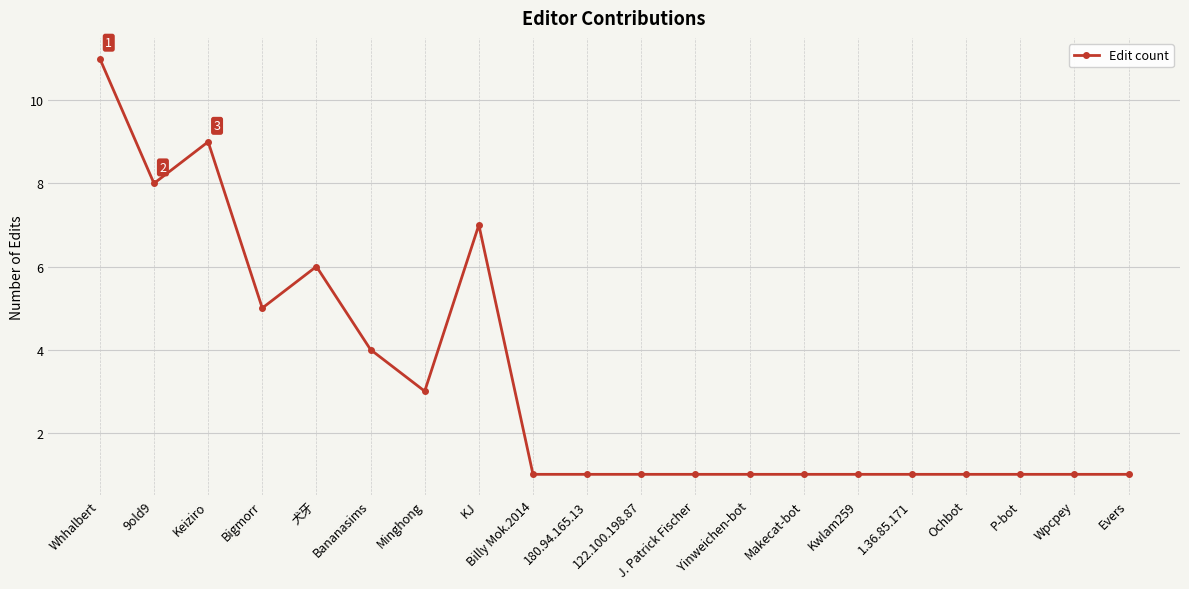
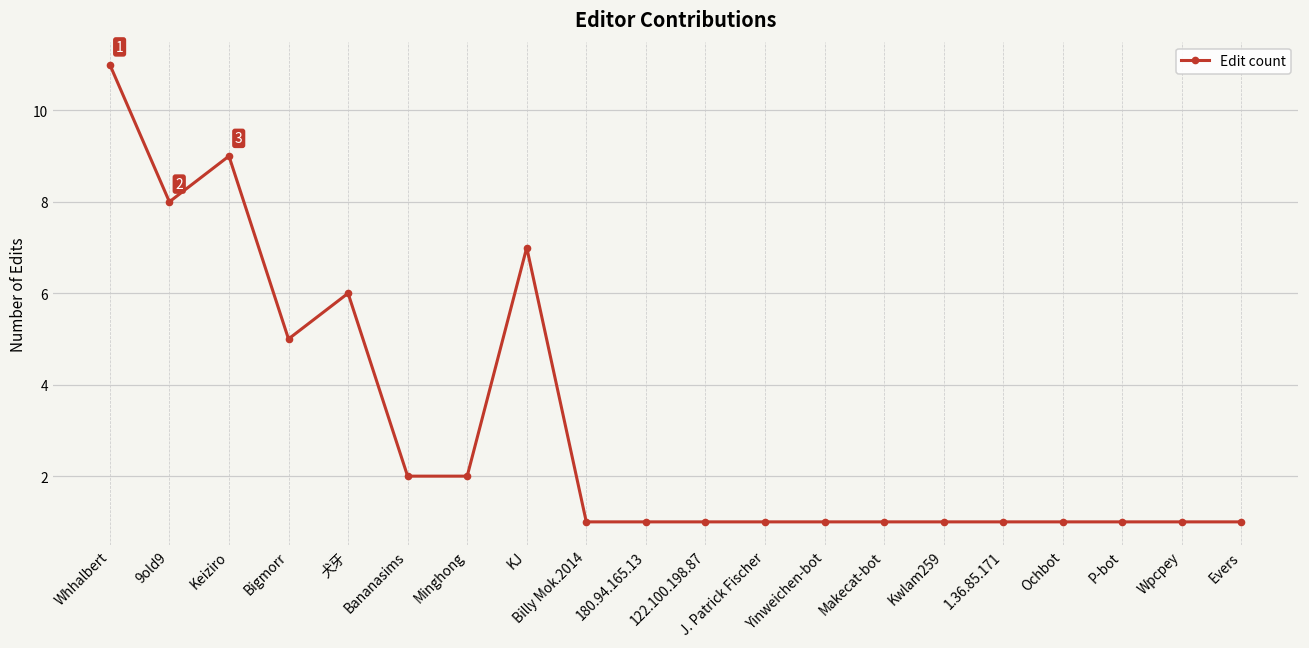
Bananasims: 4 -> 2
Minghong: 3 -> 2
